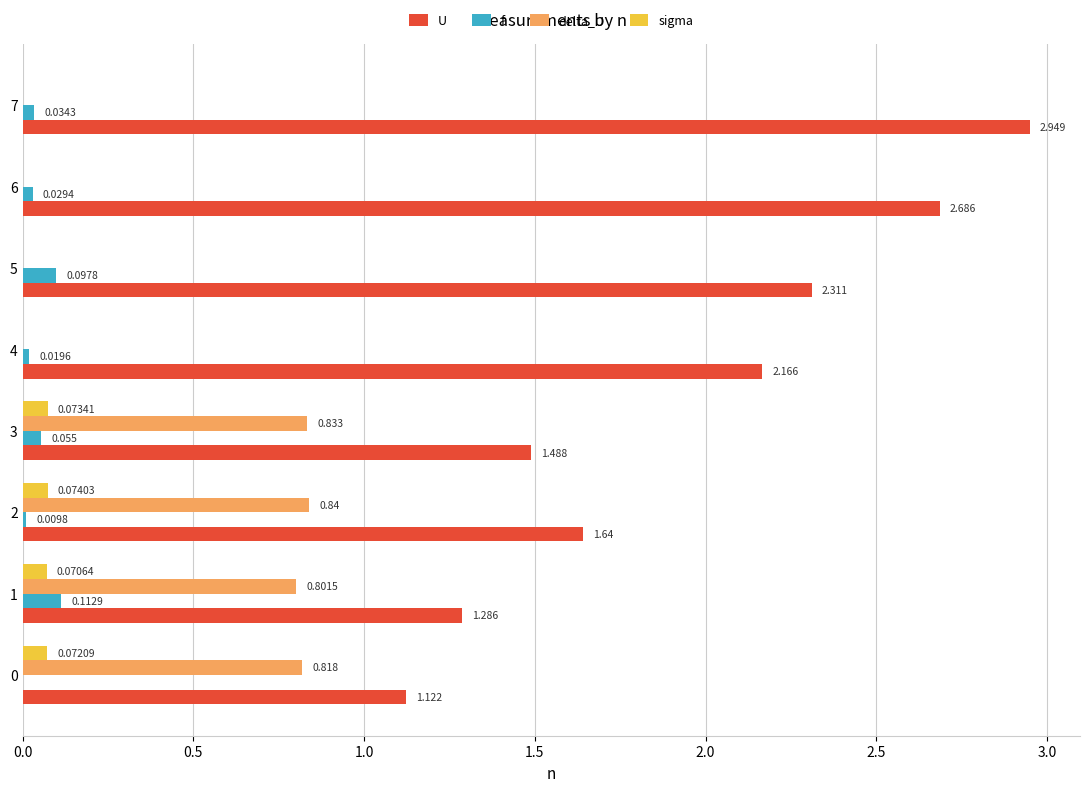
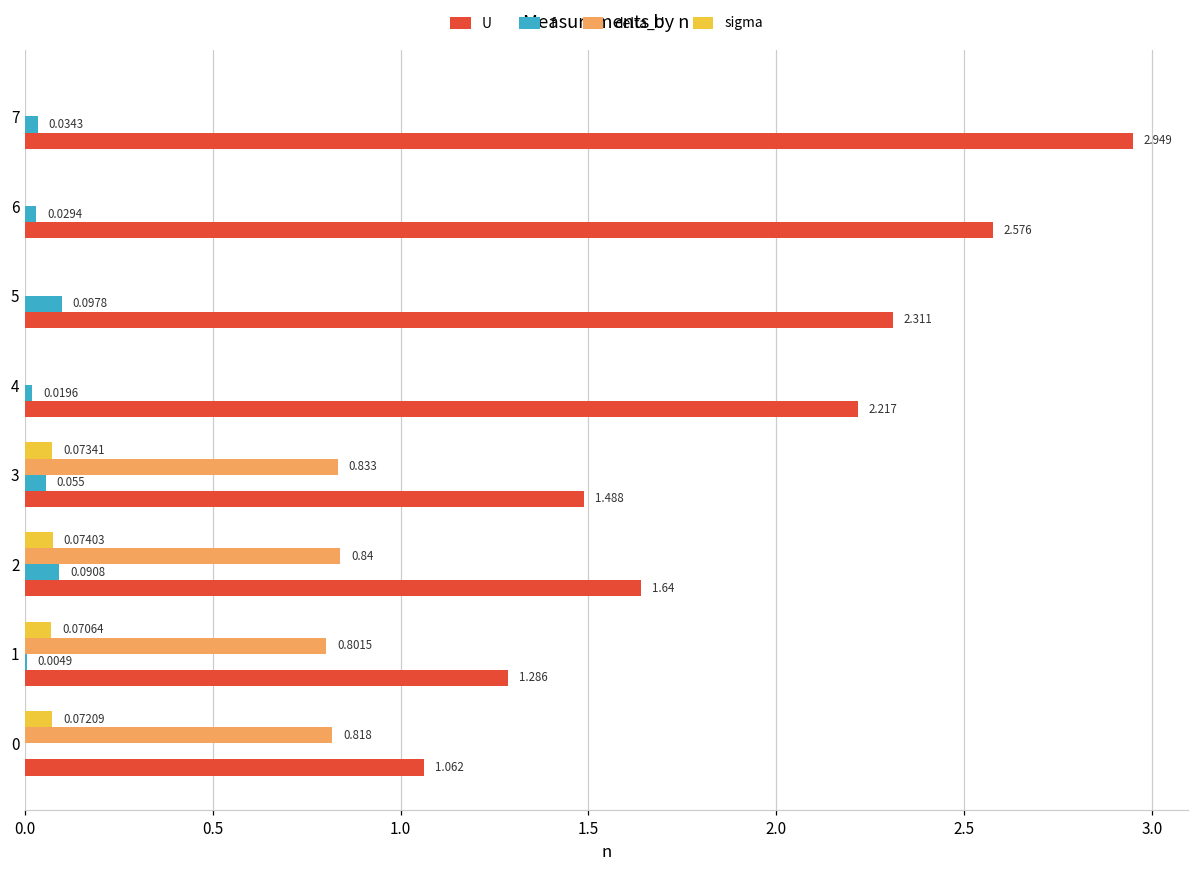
U, 6: 2.686 -> 2.576
U, 4: 2.166 -> 2.217
f, 2: 0.0098 -> 0.0908
f, 1: 0.1129 -> 0.0049
U, 0: 1.122 -> 1.062
